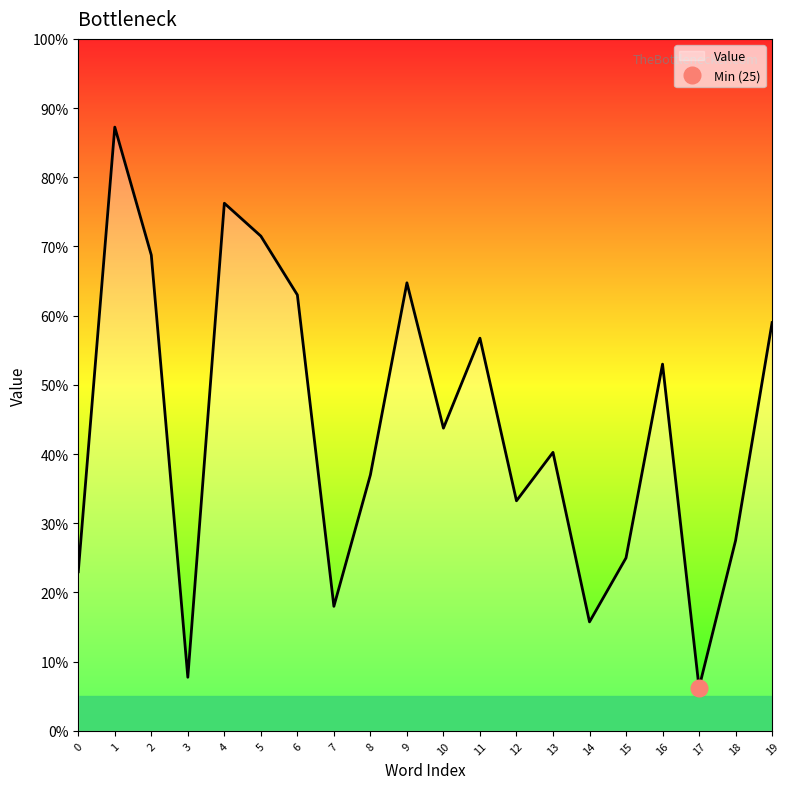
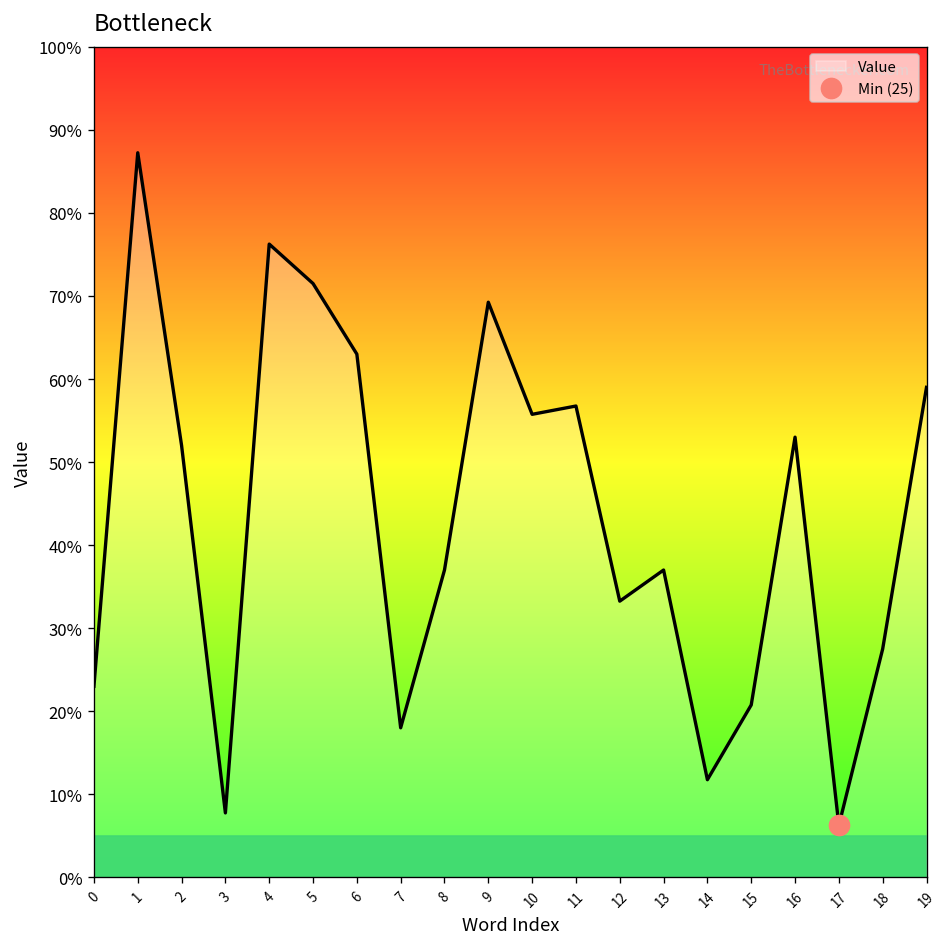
Value, 2: 69% -> 52%
Value, 9: 65% -> 69%
Value, 10: 44% -> 56%
Value, 13: 40% -> 37%
Value, 14: 16% -> 12%
Value, 15: 25% -> 21%
